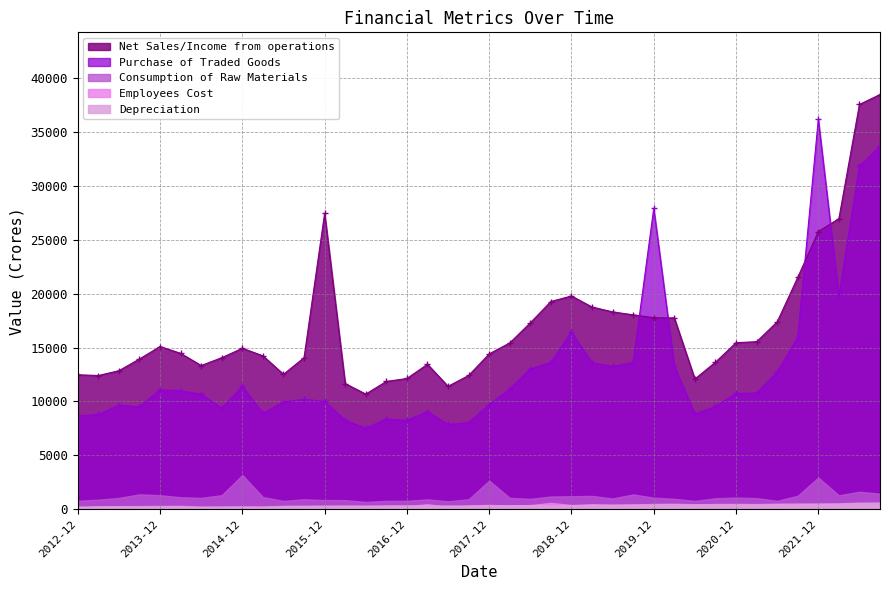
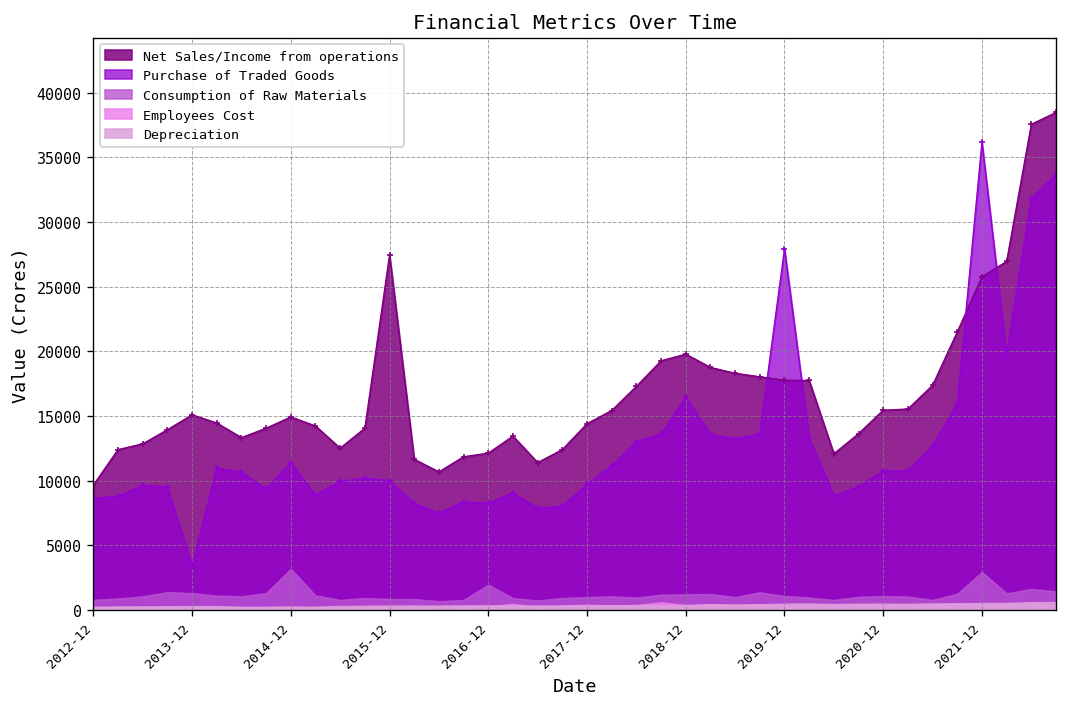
Net Sales/Income from operations, 2012-12: 12500 -> 9700
Purchase of Traded Goods, 2013-12: 11100 -> 3400
Consumption of Raw Materials, 2016-12: 800 -> 2000
Consumption of Raw Materials, 2017-12: 2700 -> 1000
